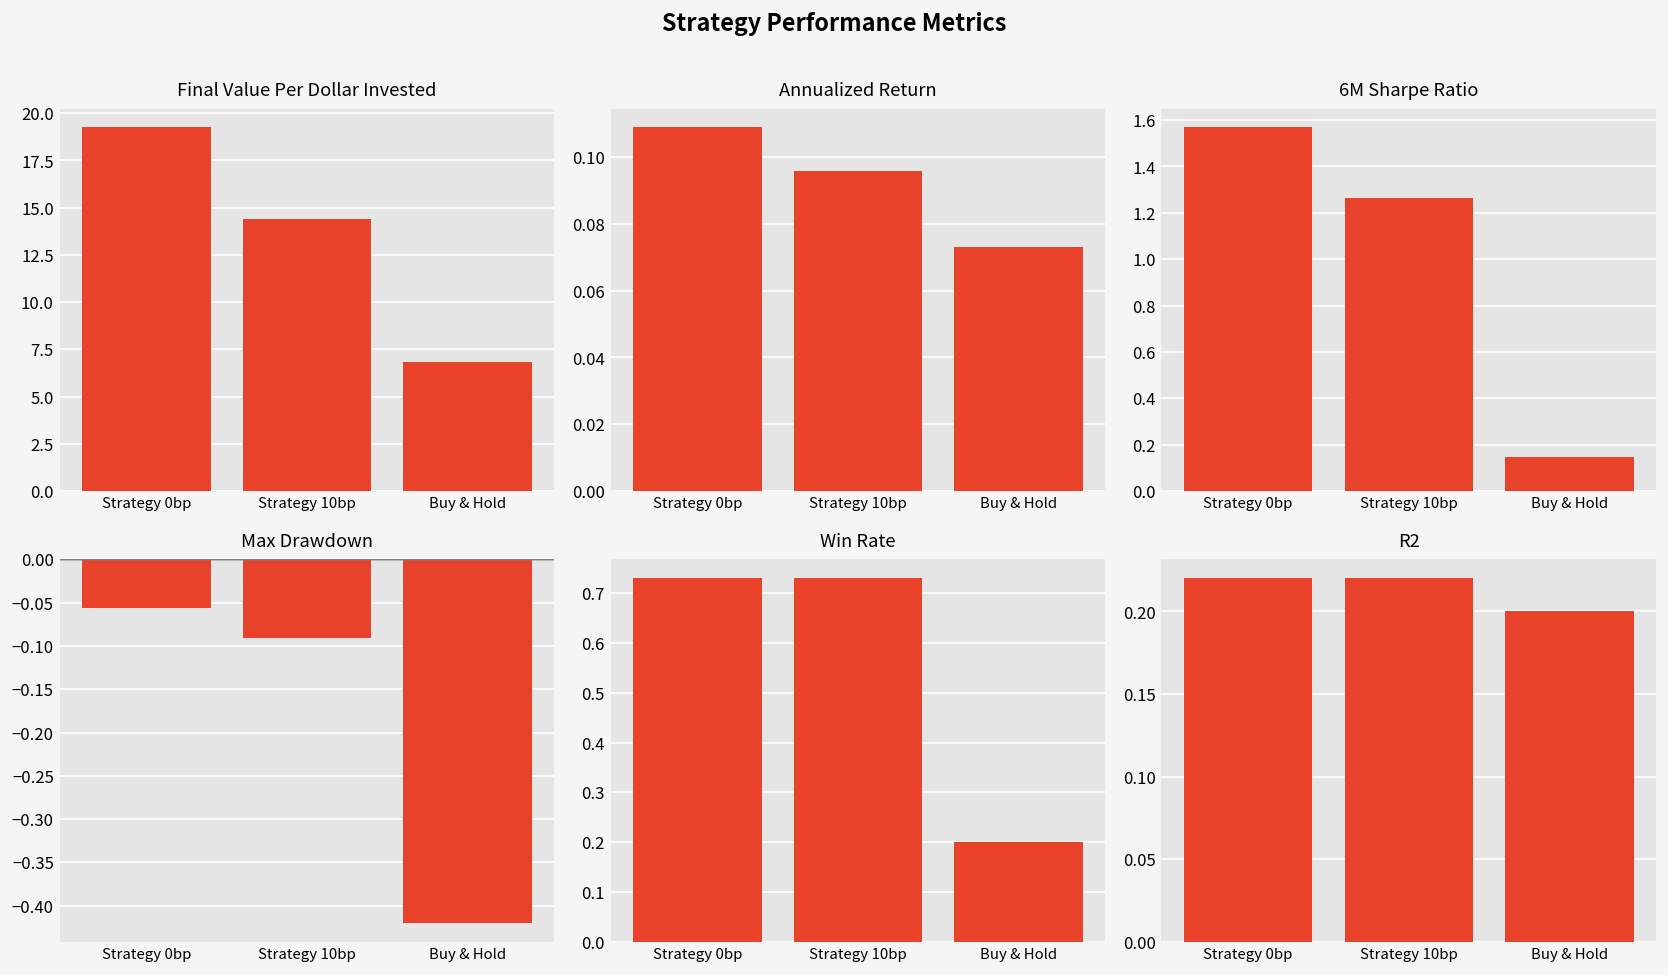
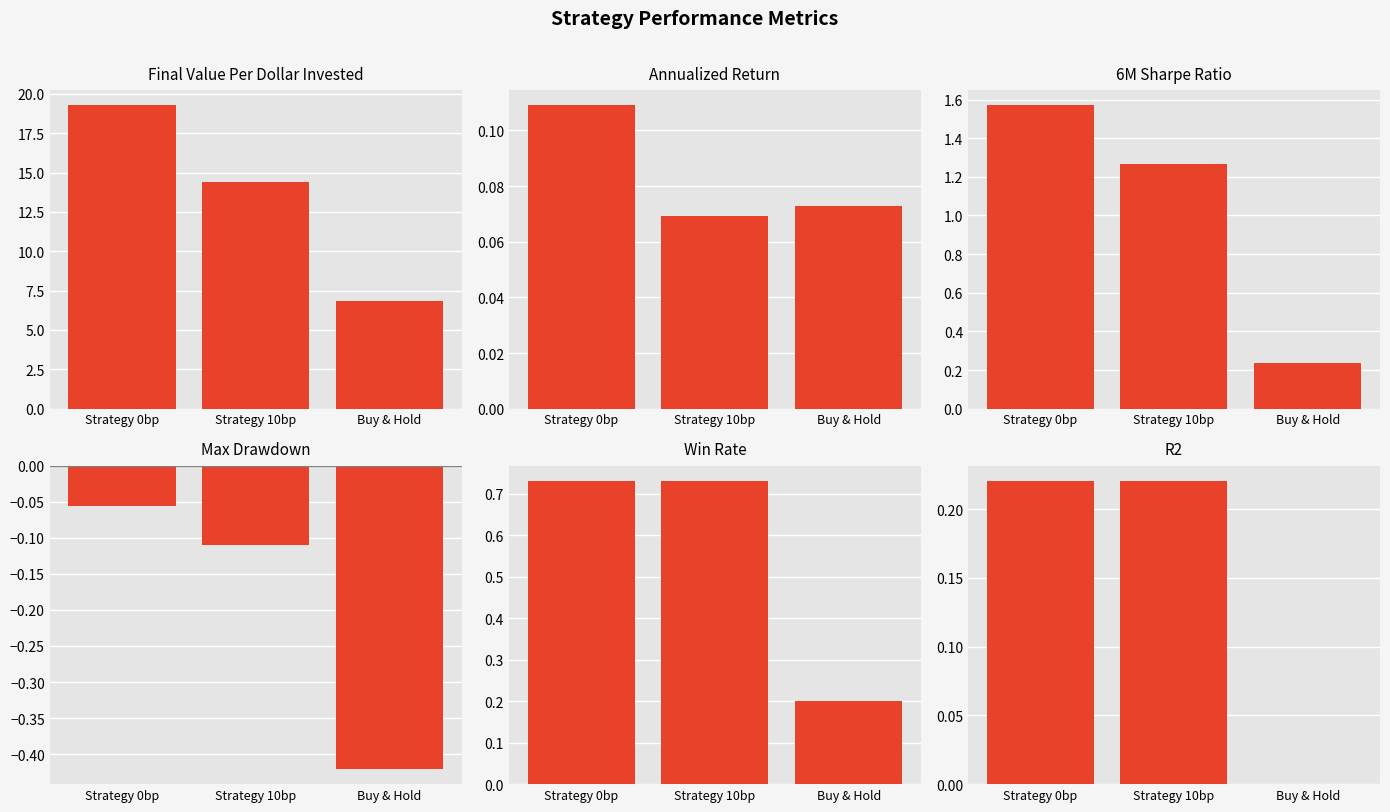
Annualized Return, Strategy 10bp: 0.096 -> 0.069
6M Sharpe Ratio, Buy & Hold: 0.15 -> 0.24
Max Drawdown, Strategy 10bp: -0.09 -> -0.11
R2, Buy & Hold: 0.2 -> 0.0
